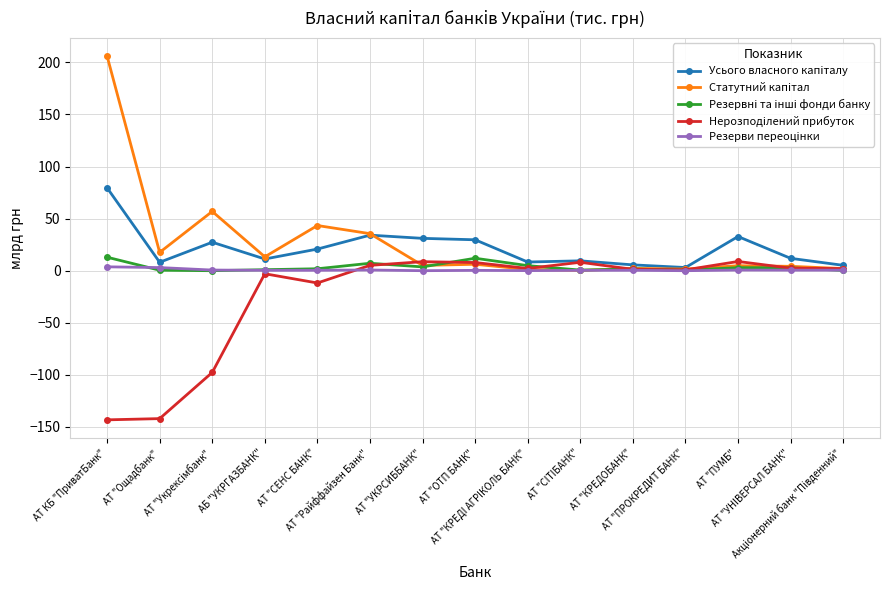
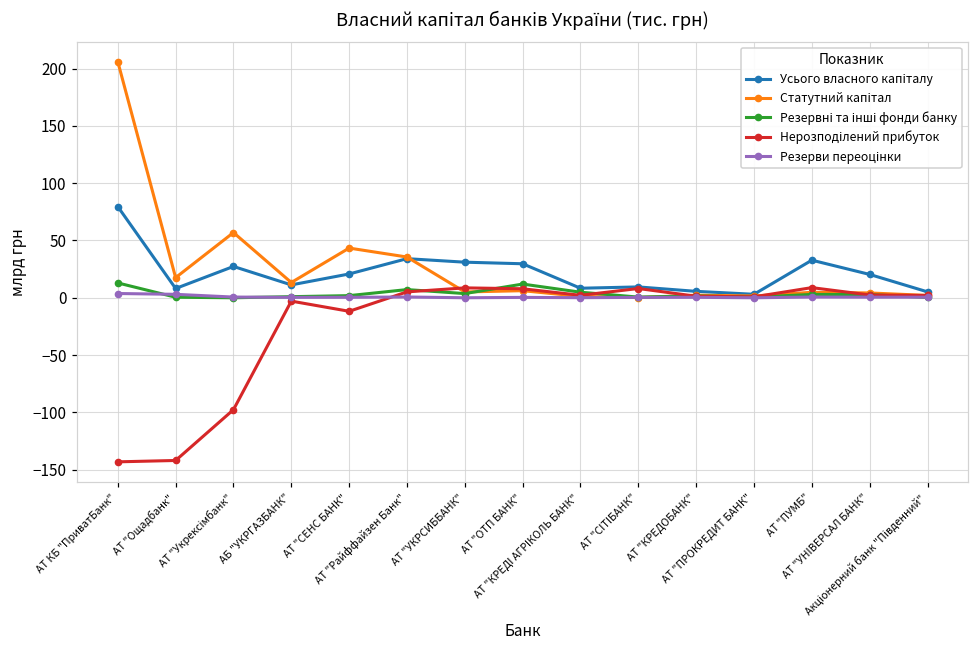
Усього власного капіталу, АТ "УНІВЕРСАЛ БАНК": 12 -> 20
